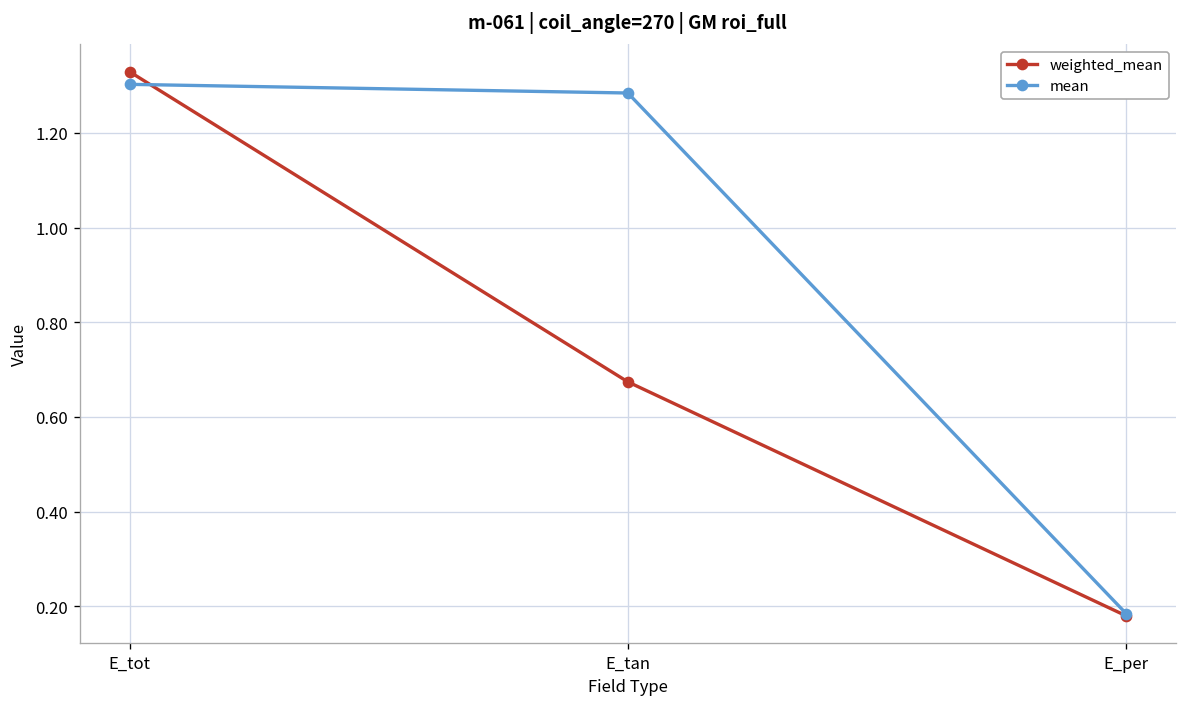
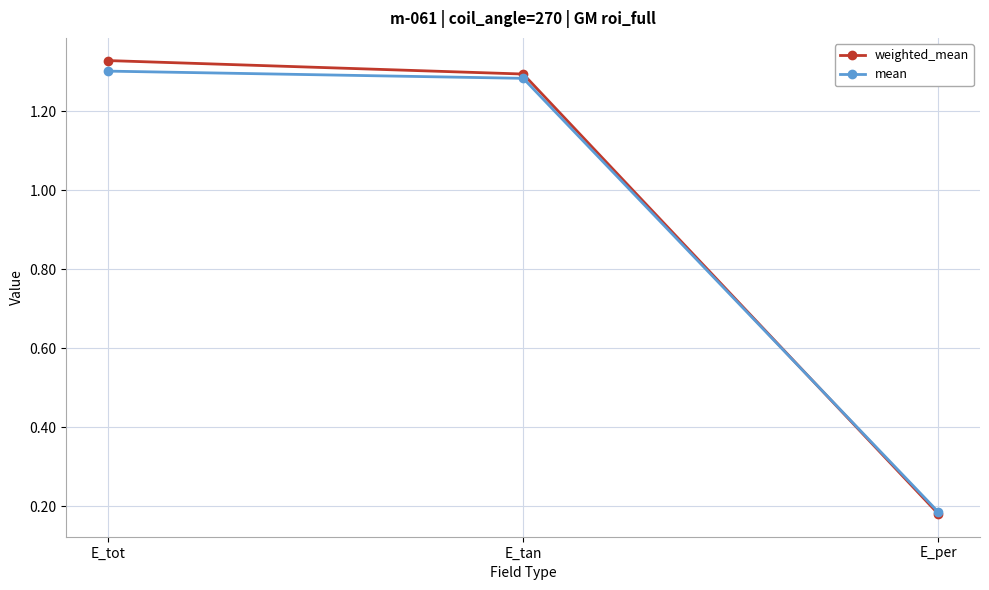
weighted_mean, E_tan: 0.67 -> 1.29
